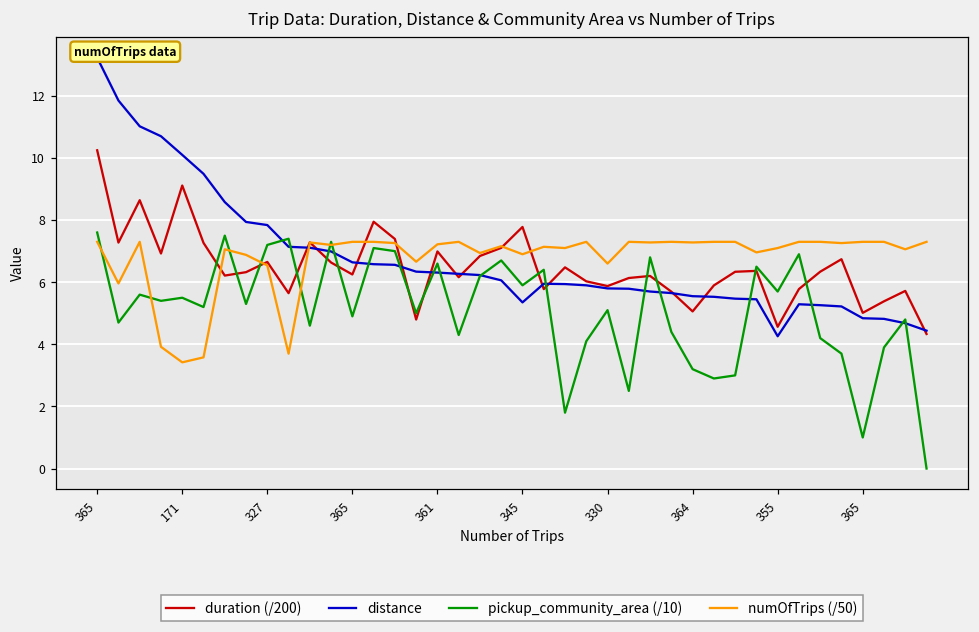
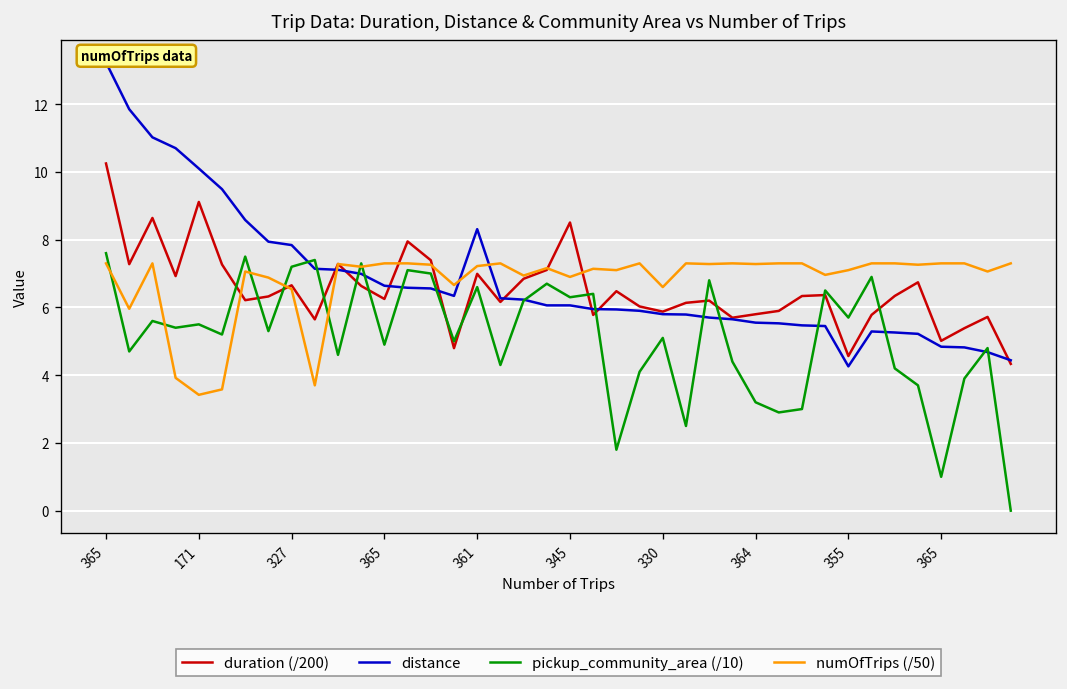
distance, 361: 6.3 -> 8.3
duration (/200), 345: 7.8 -> 8.5
distance, 345: 5.4 -> 6.1
pickup_community_area (/10), 345: 5.9 -> 6.3
duration (/200), 364: 5.1 -> 5.8
